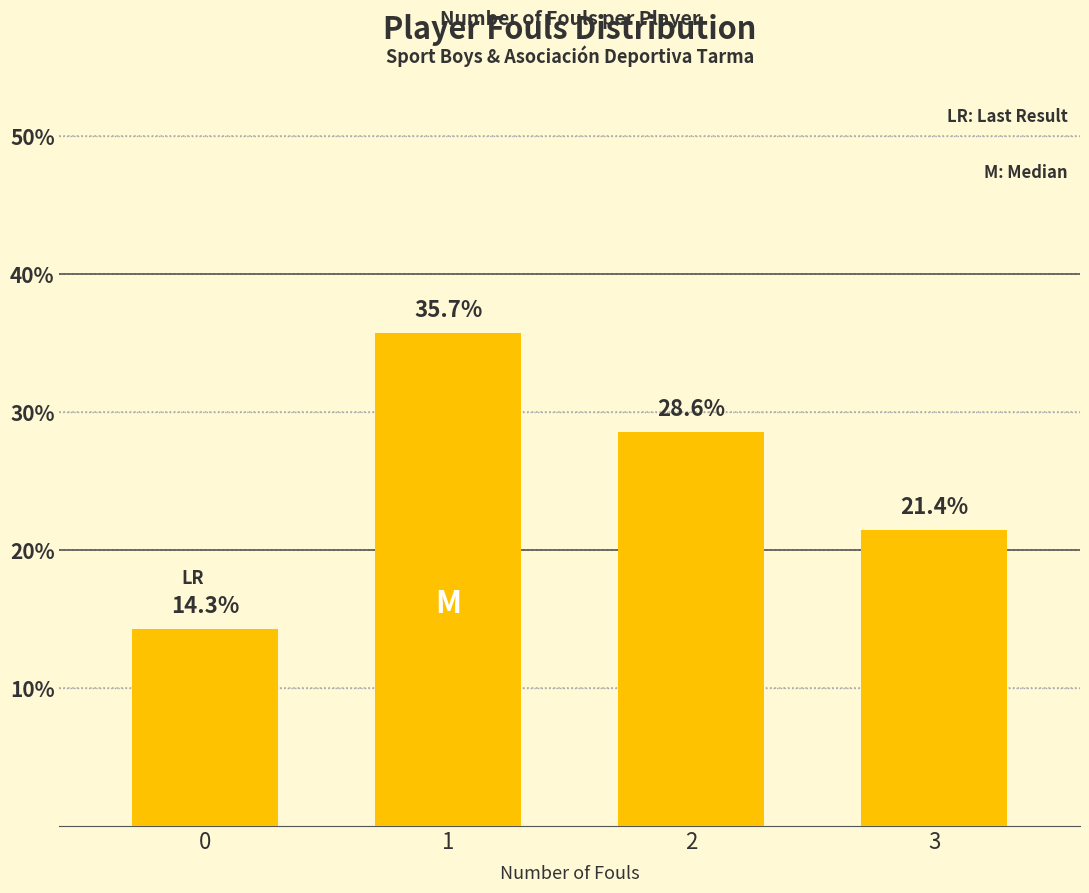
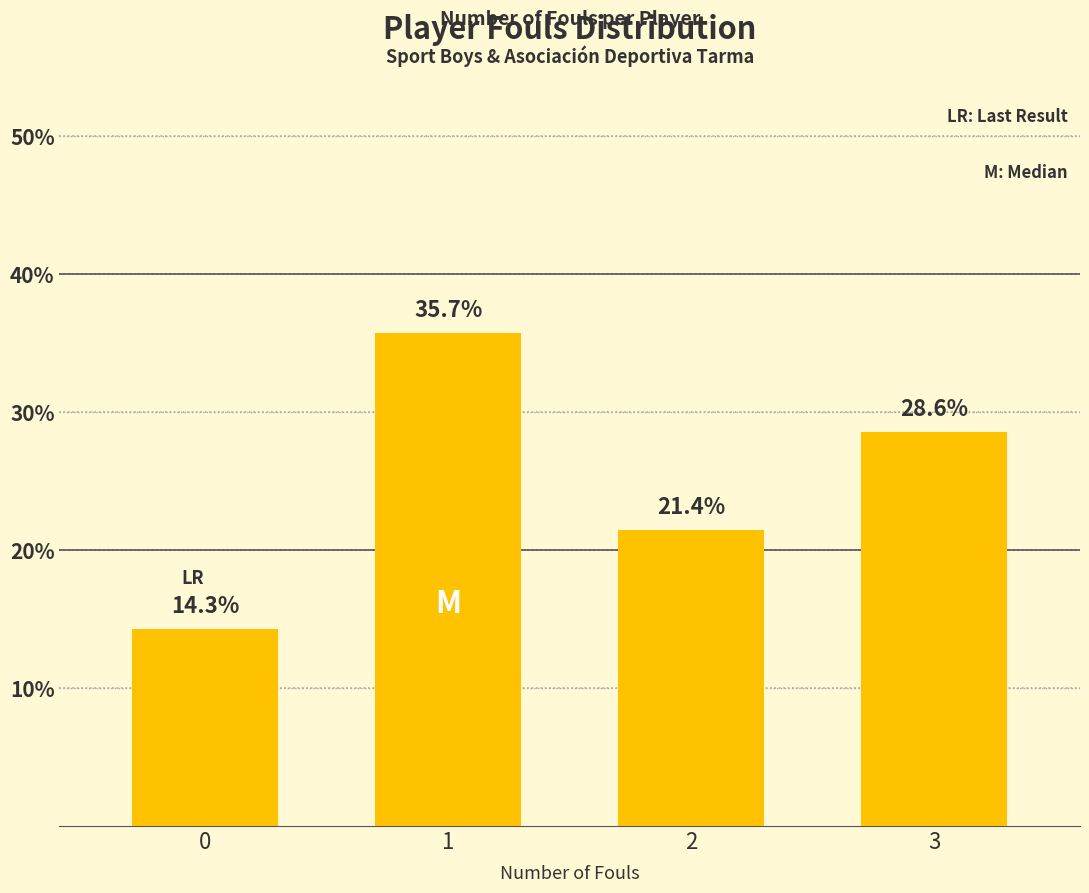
2: 28.6% -> 21.4%
3: 21.4% -> 28.6%
